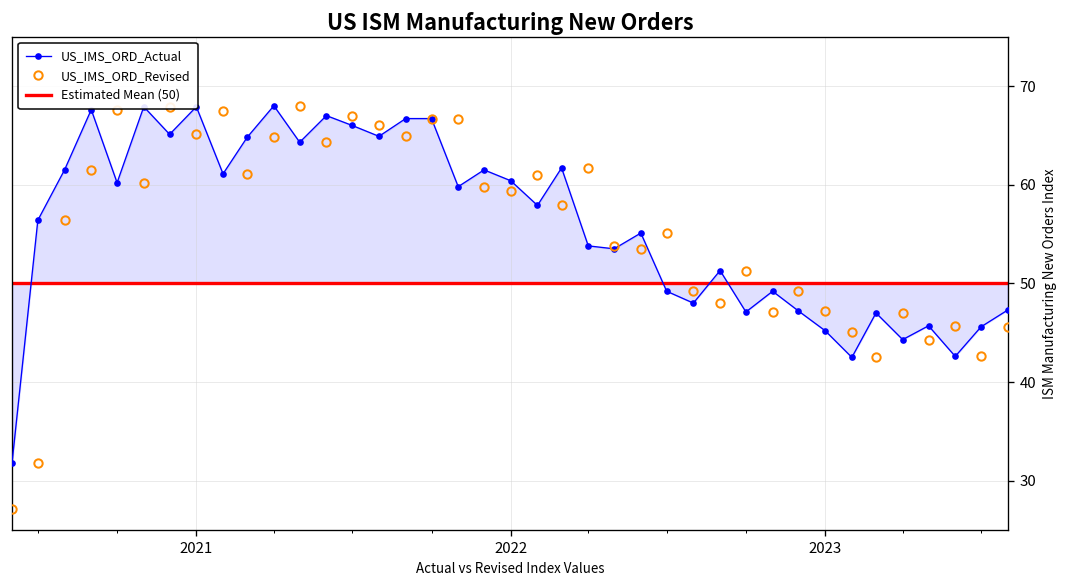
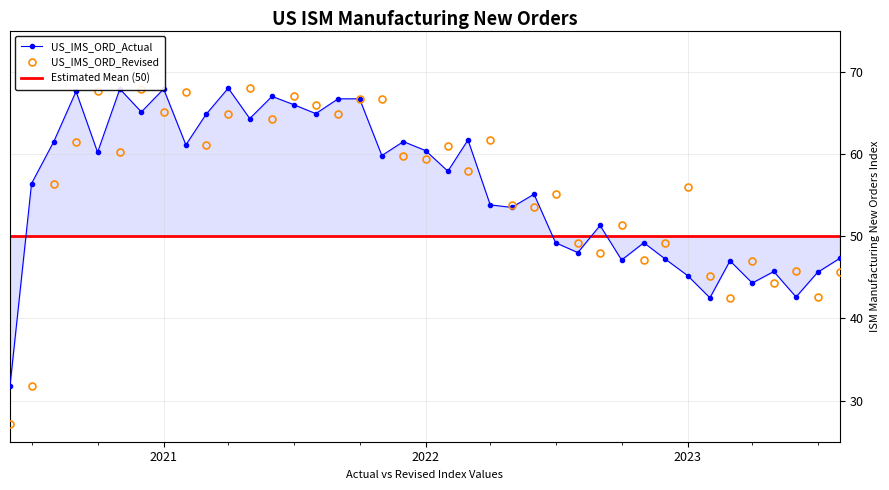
US_IMS_ORD_Revised, 2023: 47 -> 56
